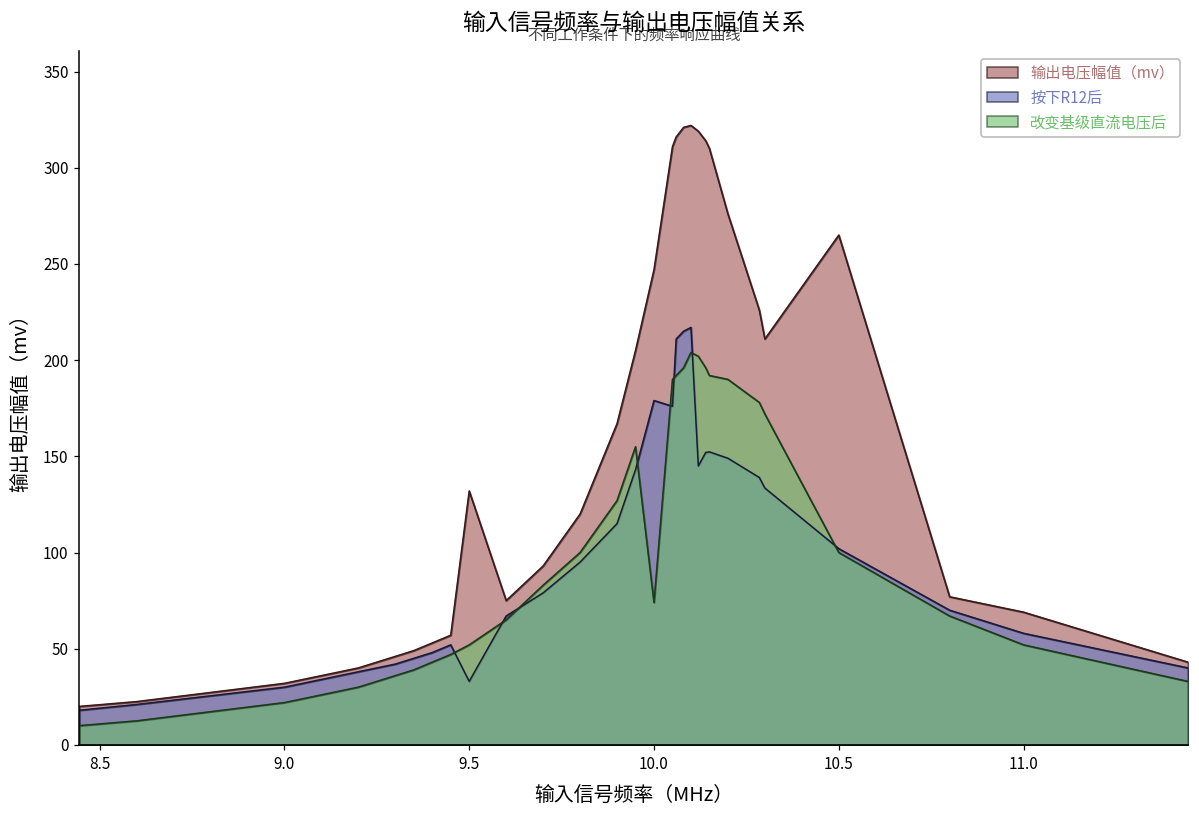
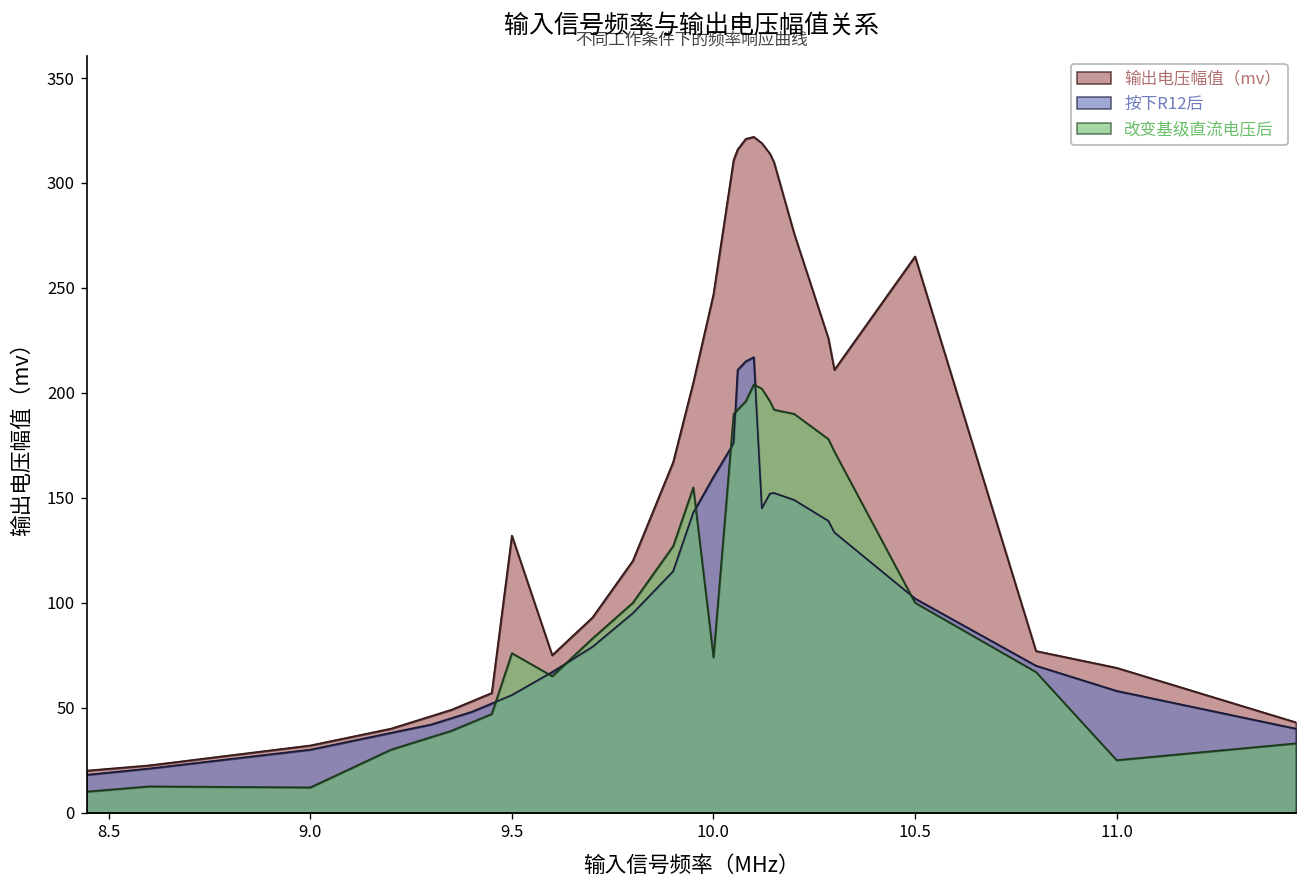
改变基级直流电压后, 9.0: 22 -> 12
按下R12后, 9.5: 33 -> 56
改变基级直流电压后, 9.5: 52 -> 76
按下R12后, 10.0: 179 -> 160
改变基级直流电压后, 11.0: 52 -> 25
